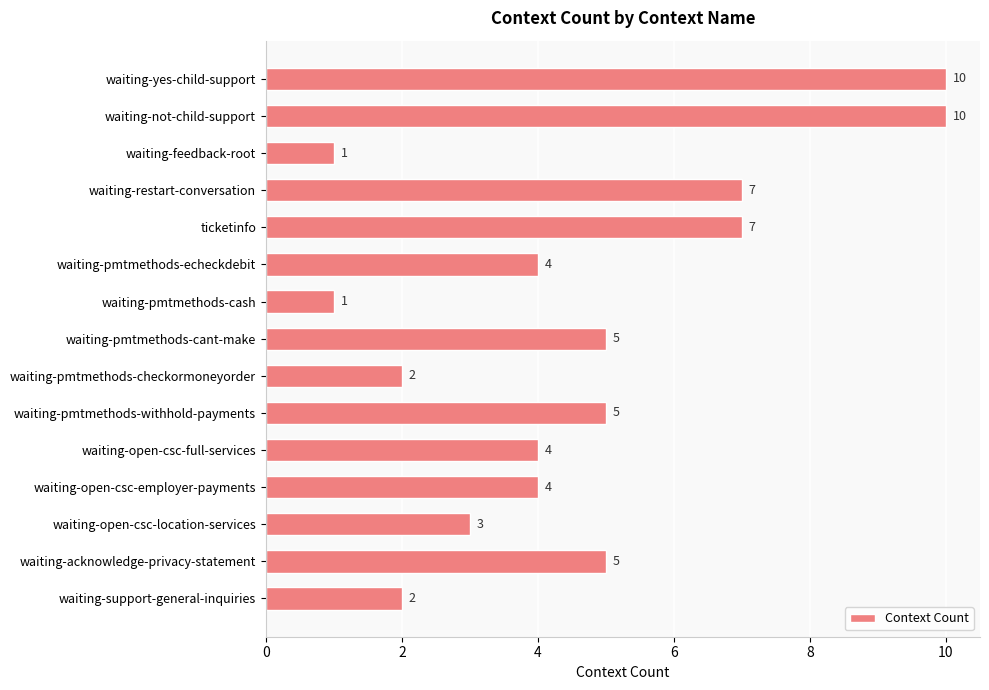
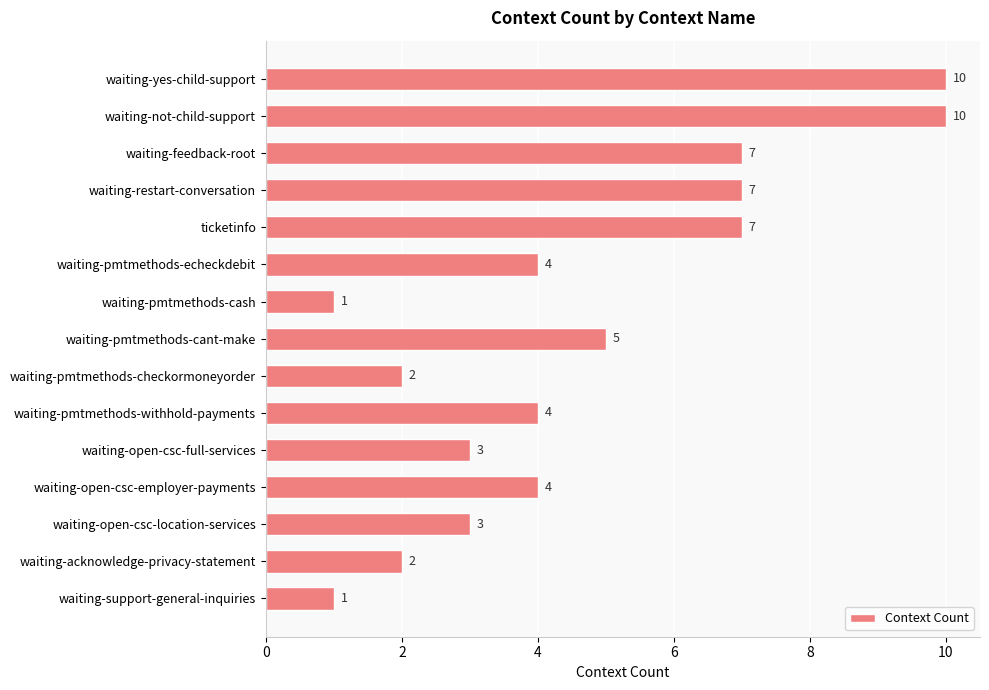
waiting-feedback-root: 1 -> 7
waiting-pmtmethods-withhold-payments: 5 -> 4
waiting-open-csc-full-services: 4 -> 3
waiting-acknowledge-privacy-statement: 5 -> 2
waiting-support-general-inquiries: 2 -> 1
